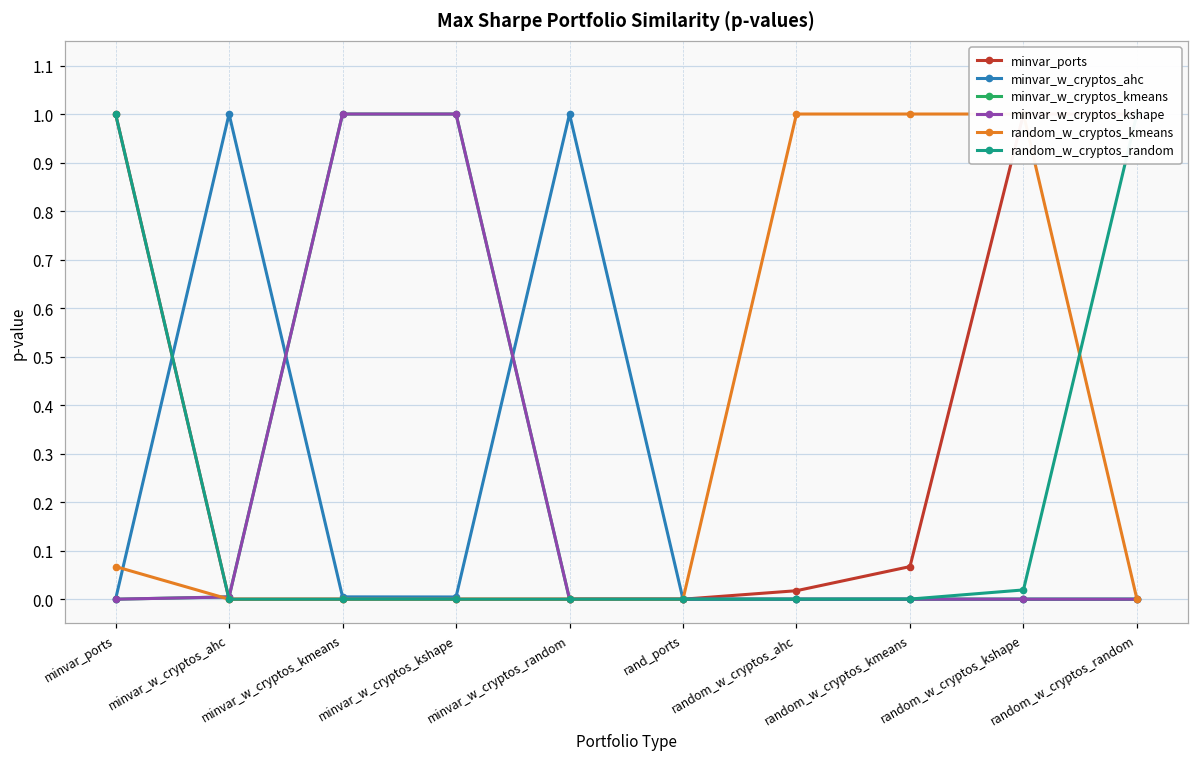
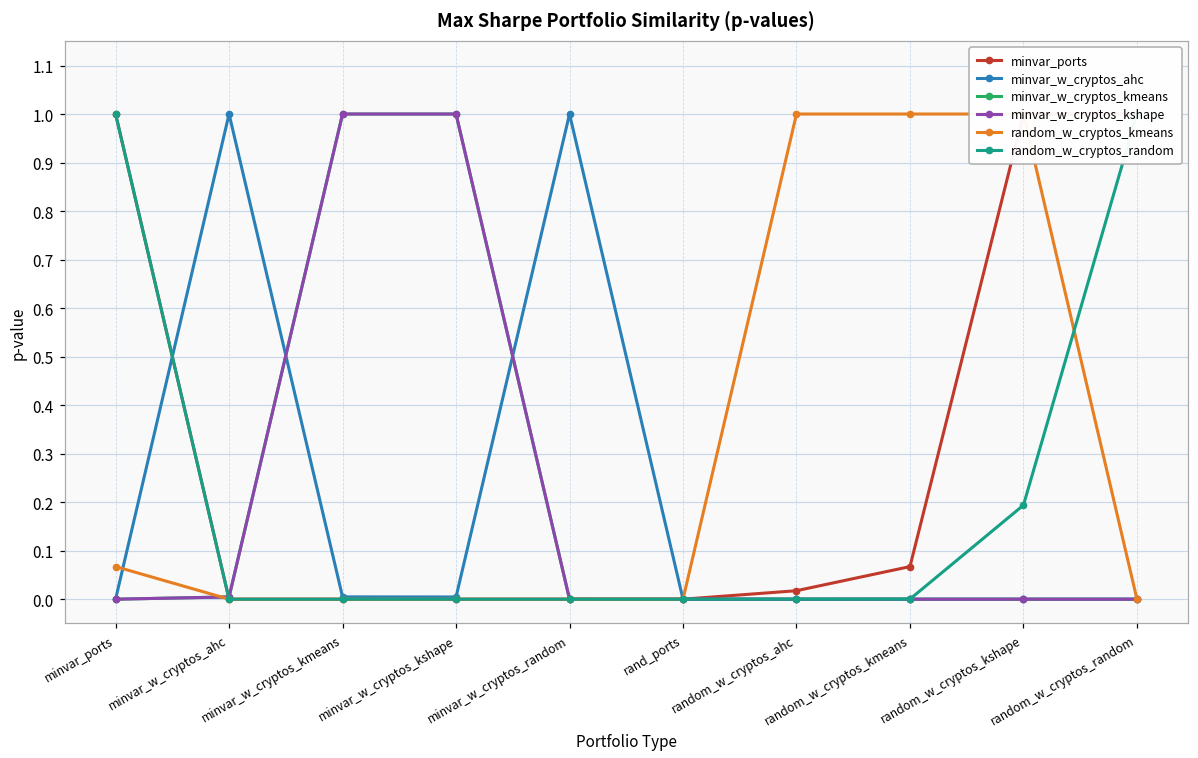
random_w_cryptos_random, random_w_cryptos_kshape: 0.02 -> 0.19
